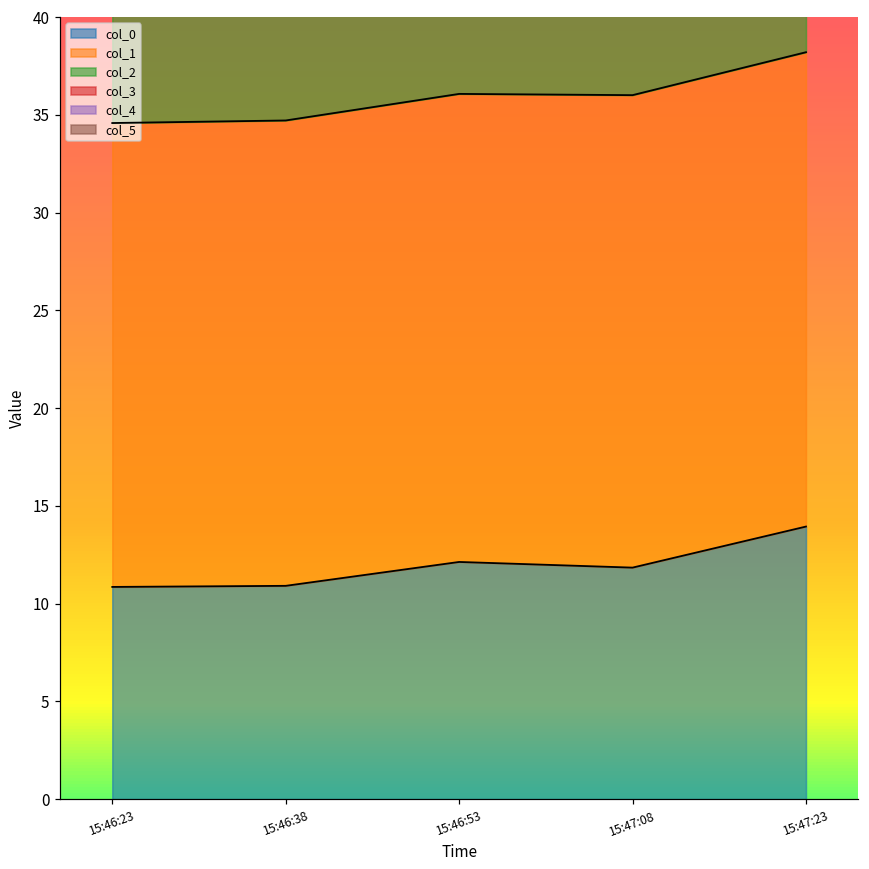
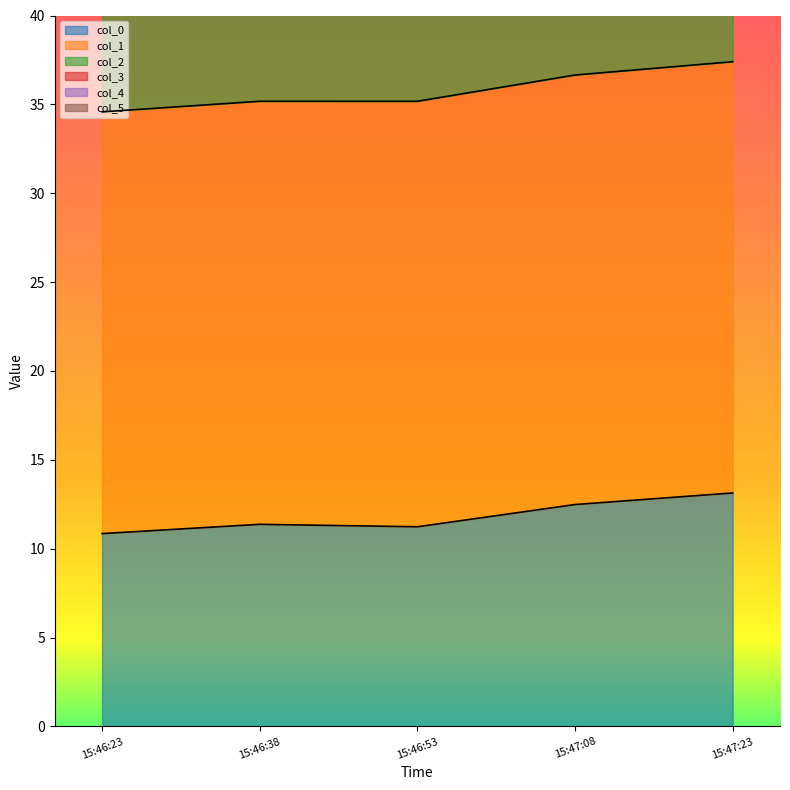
col_0, 15:46:38: 10.9 -> 11.4
col_0, 15:46:53: 12.1 -> 11.2
col_0, 15:47:08: 11.8 -> 12.5
col_0, 15:47:23: 13.9 -> 13.1
